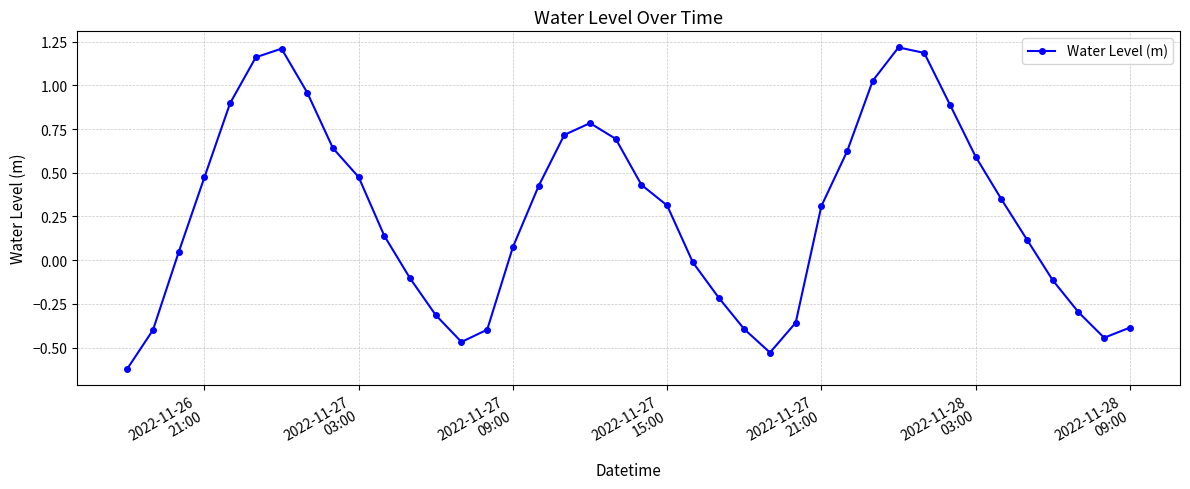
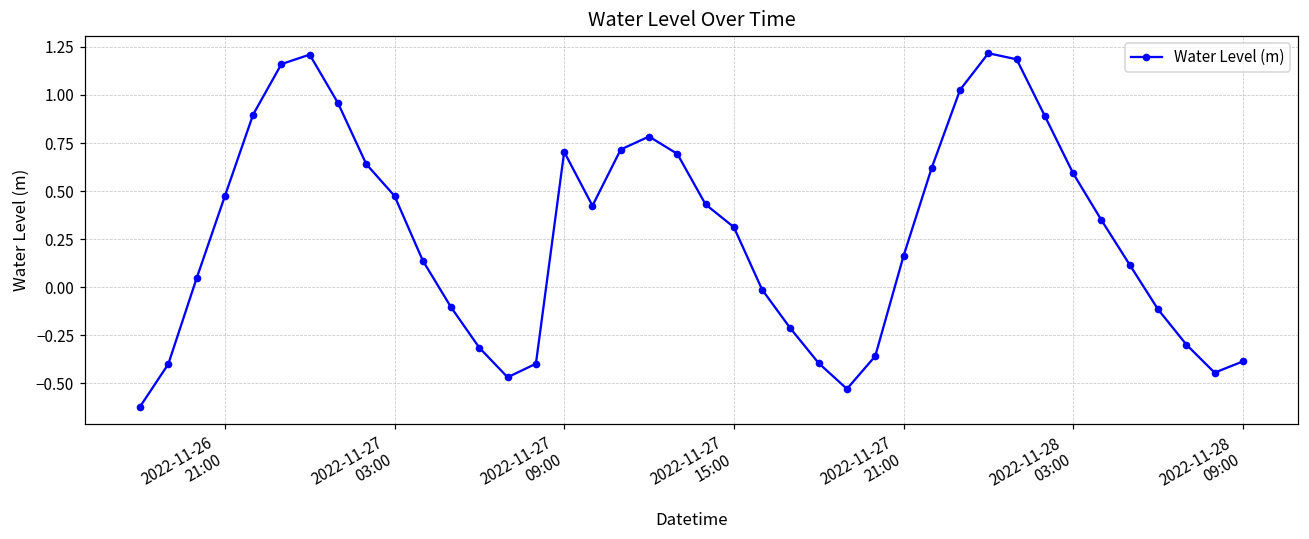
2022-11-27 09:00: 0.07 -> 0.70
2022-11-27 21:00: 0.31 -> 0.16
